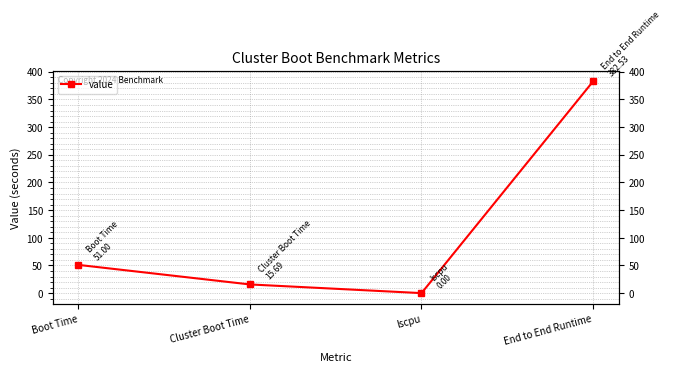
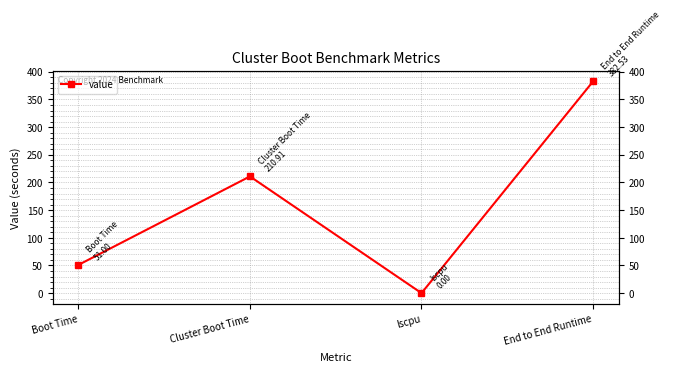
Cluster Boot Time: 15.69 -> 210.91
